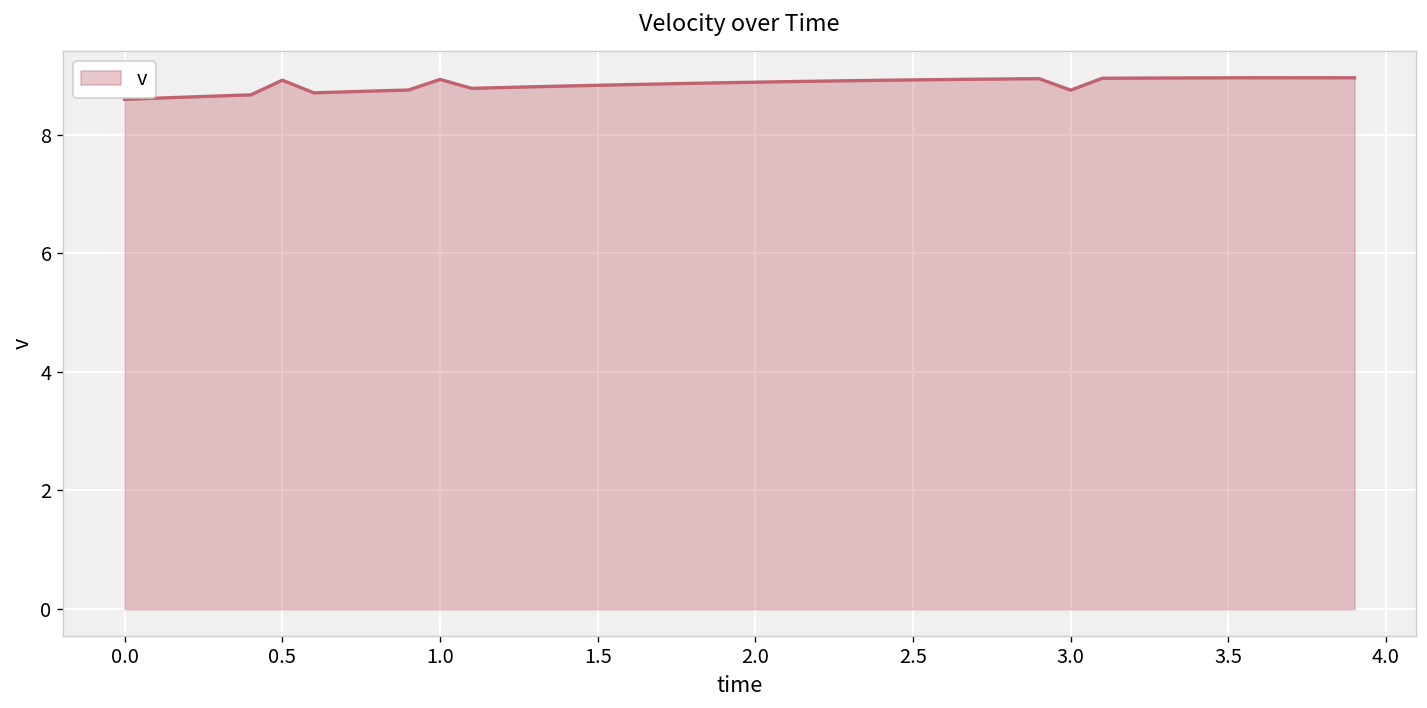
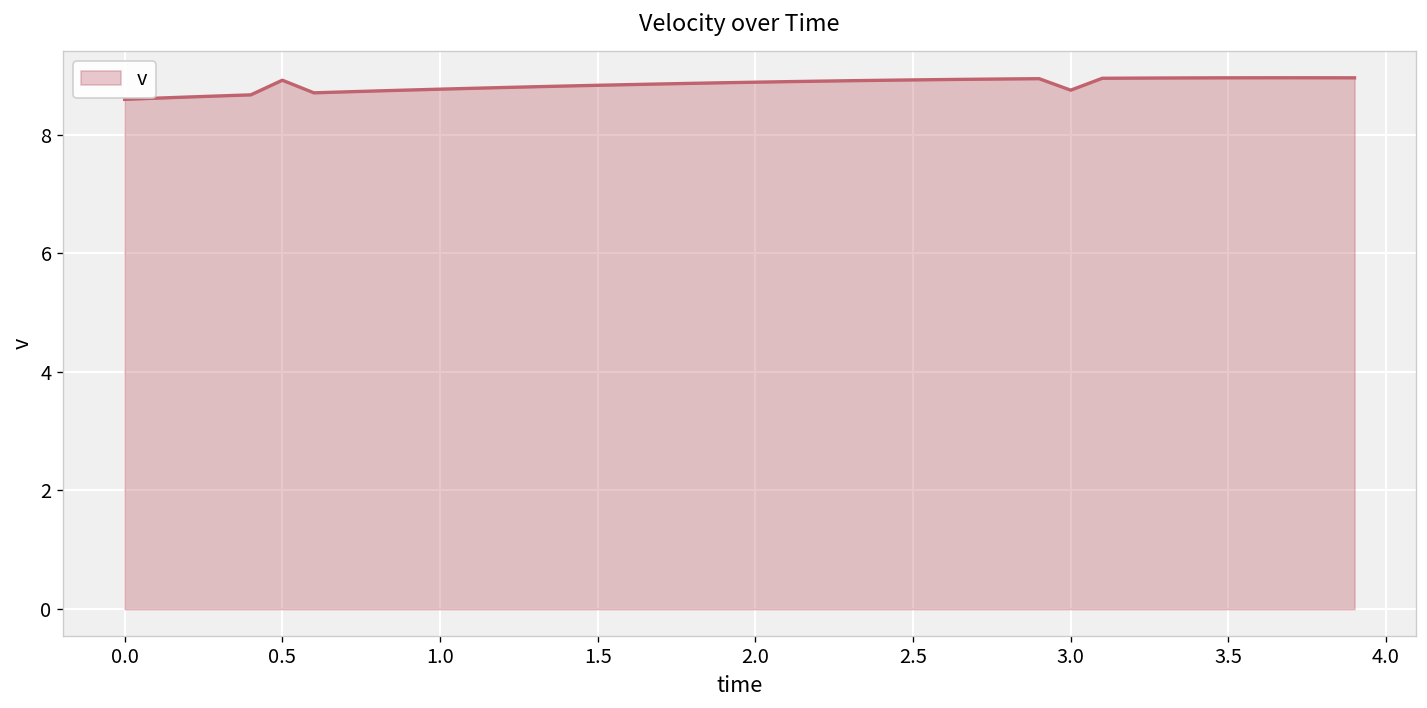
1.0: 8.9 -> 8.8
